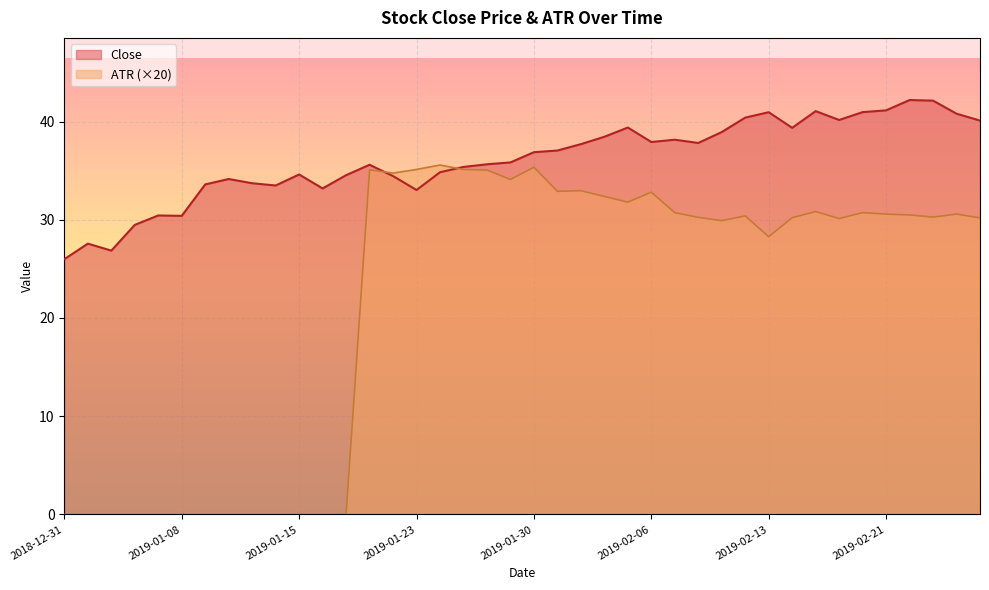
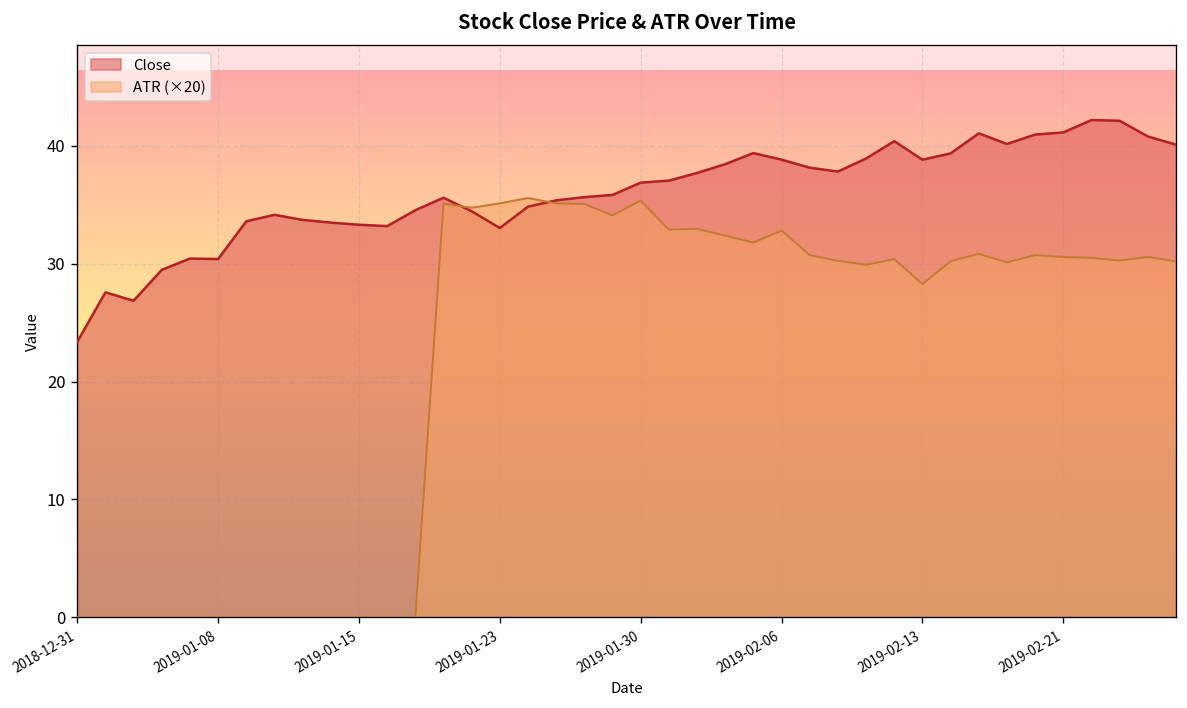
Close, 2018-12-31: 26 -> 23
Close, 2019-01-15: 35 -> 33
Close, 2019-02-06: 38 -> 39
Close, 2019-02-13: 41 -> 39
